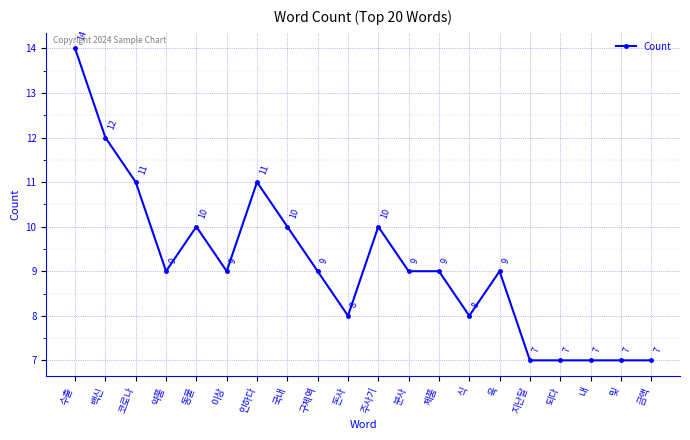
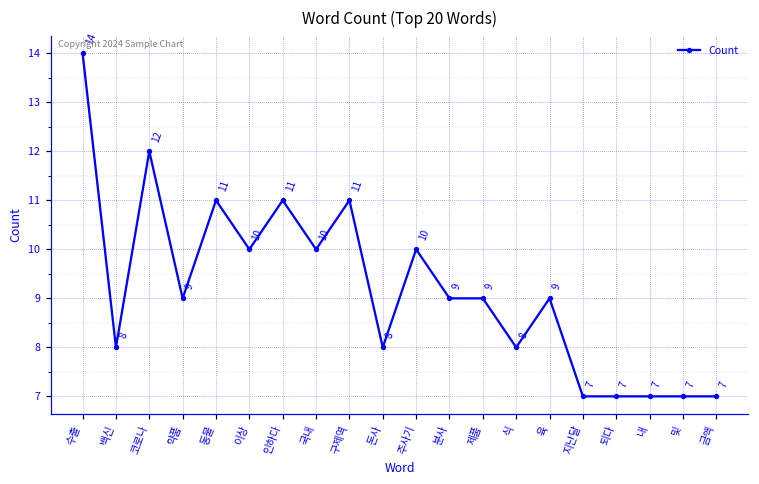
백신: 12 -> 8
코로나: 11 -> 12
동물: 10 -> 11
이상: 9 -> 10
구제역: 9 -> 11
